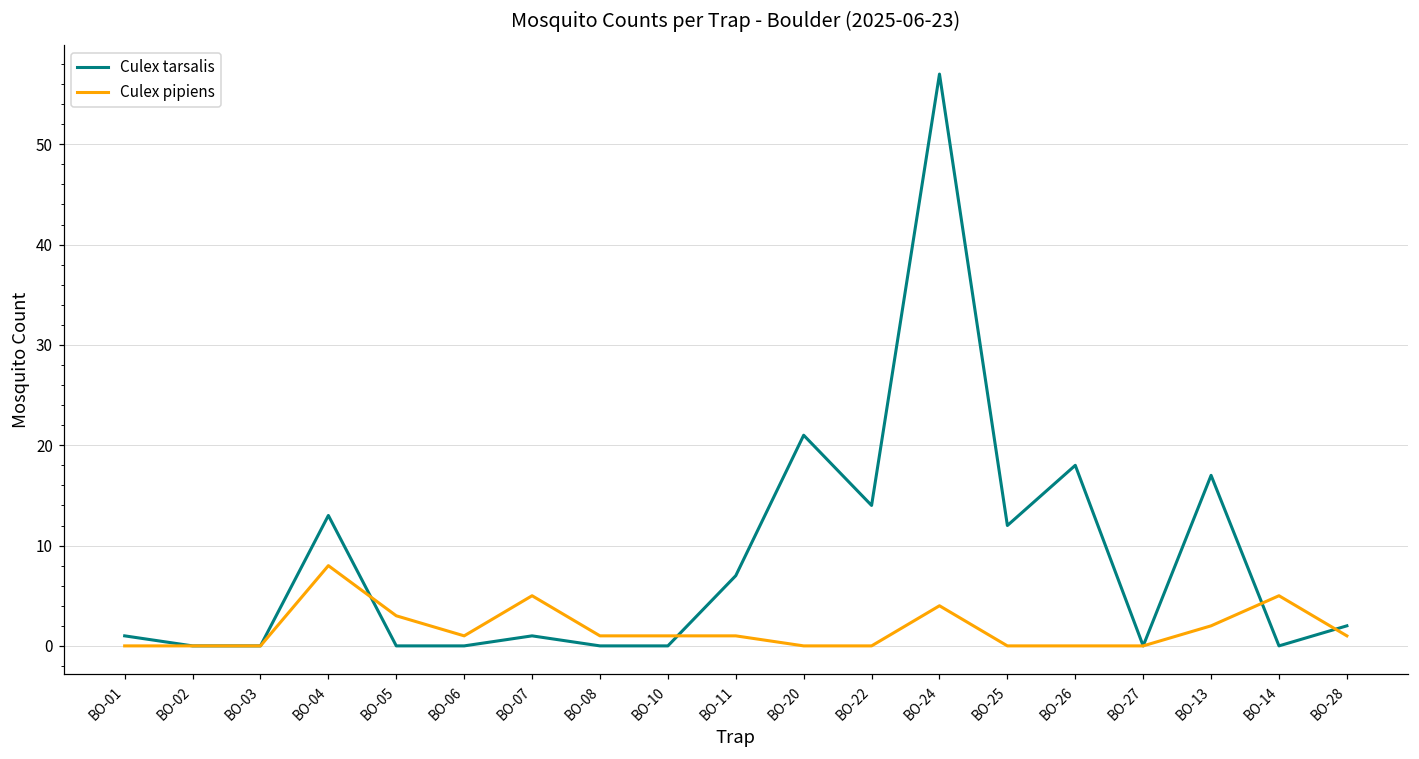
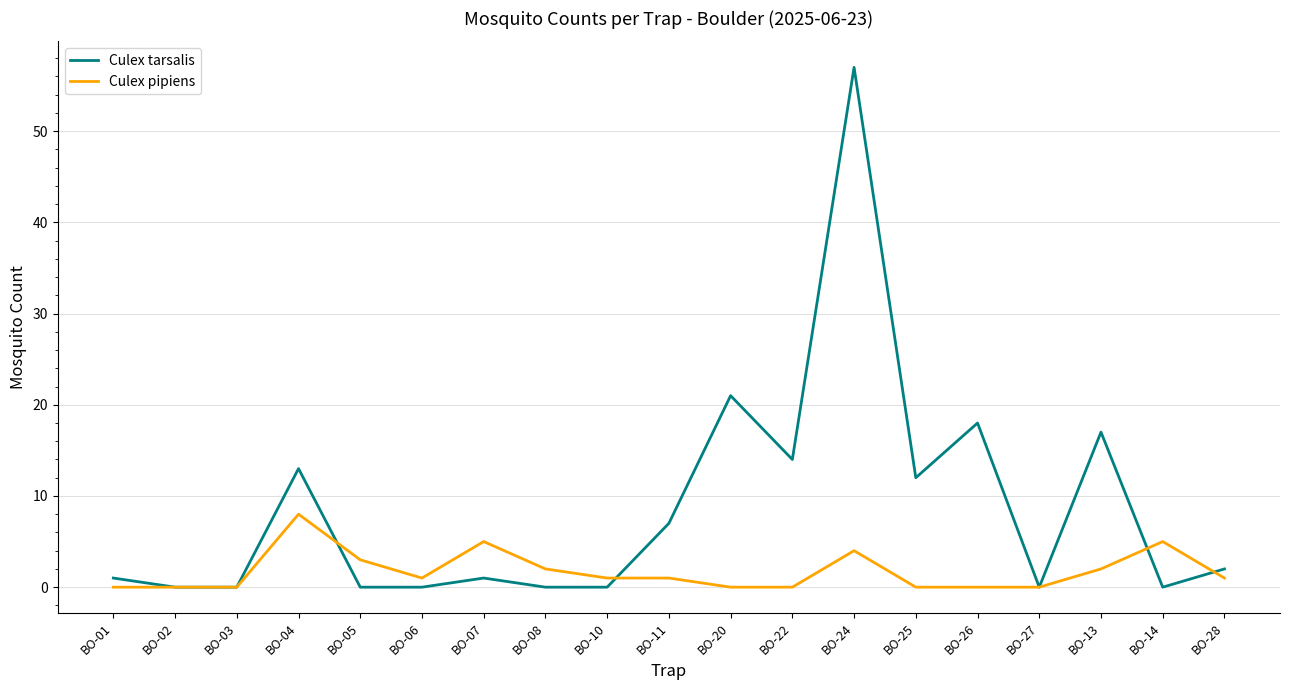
Culex pipiens, BO-08: 1 -> 2
